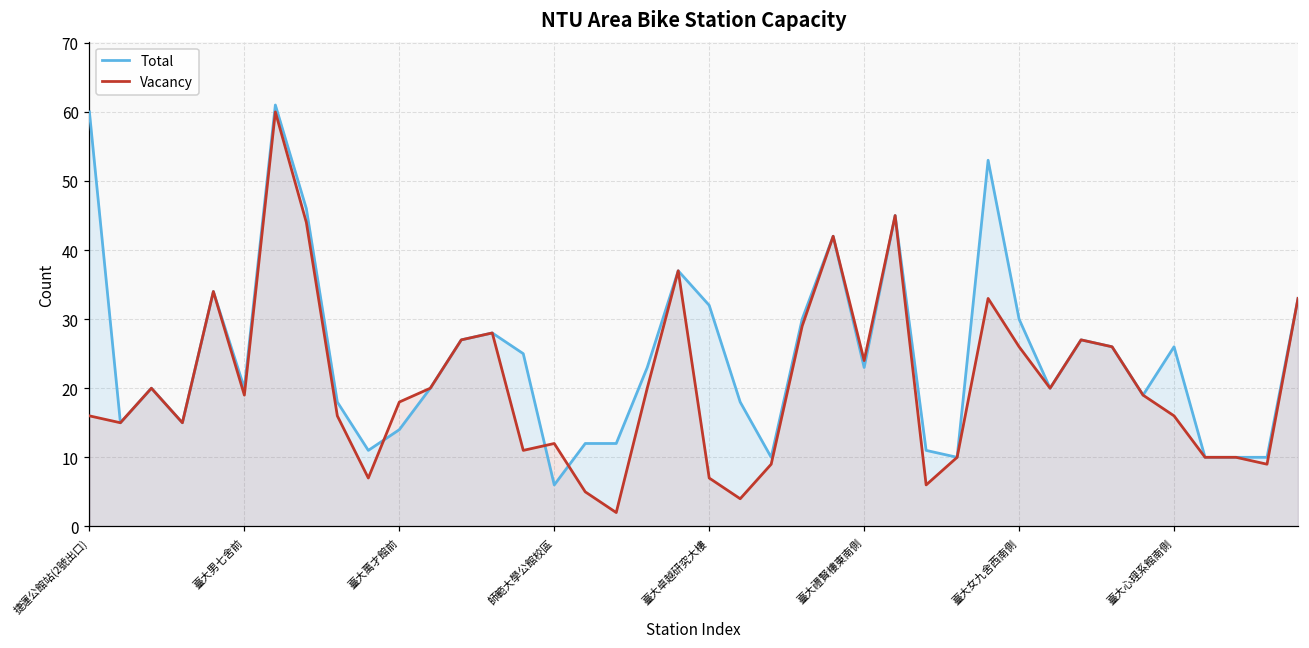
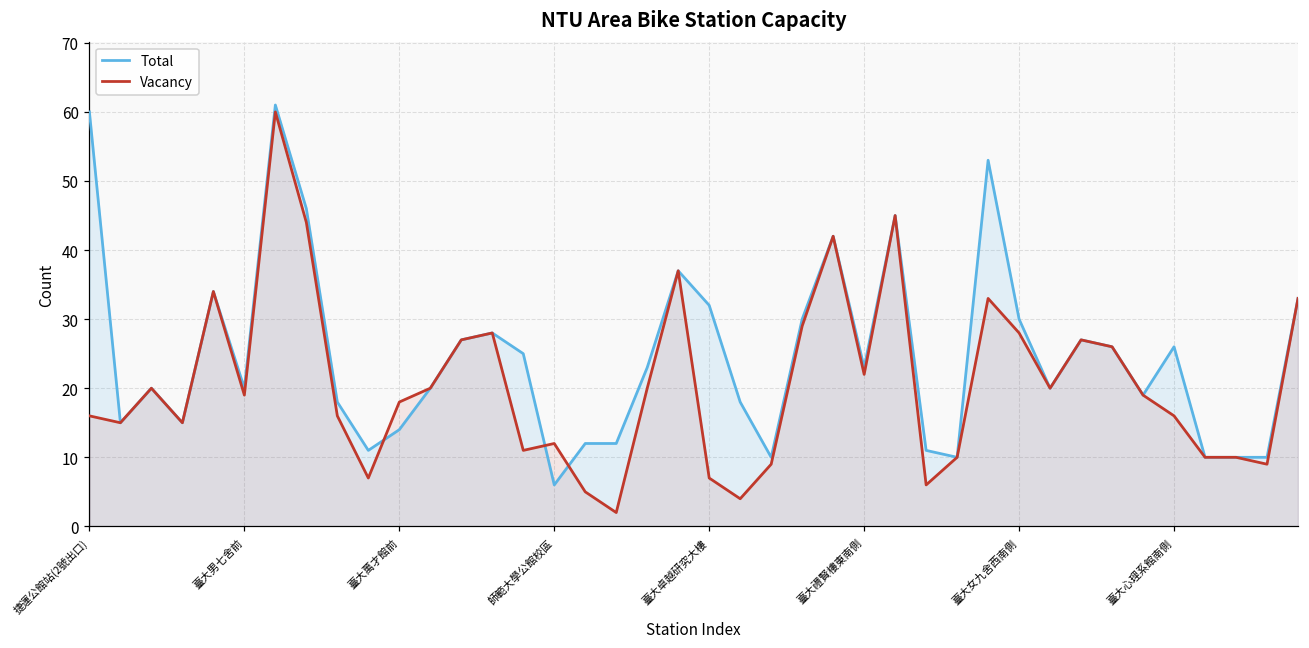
Vacancy, 臺大禮賢樓東南側: 24 -> 22
Vacancy, 臺大女九舍西南側: 26 -> 28
